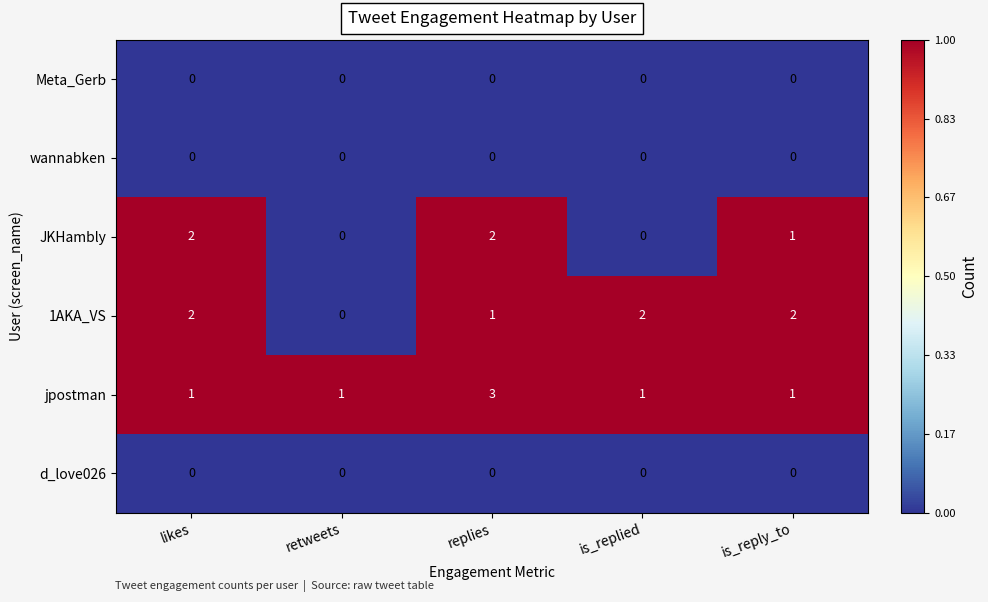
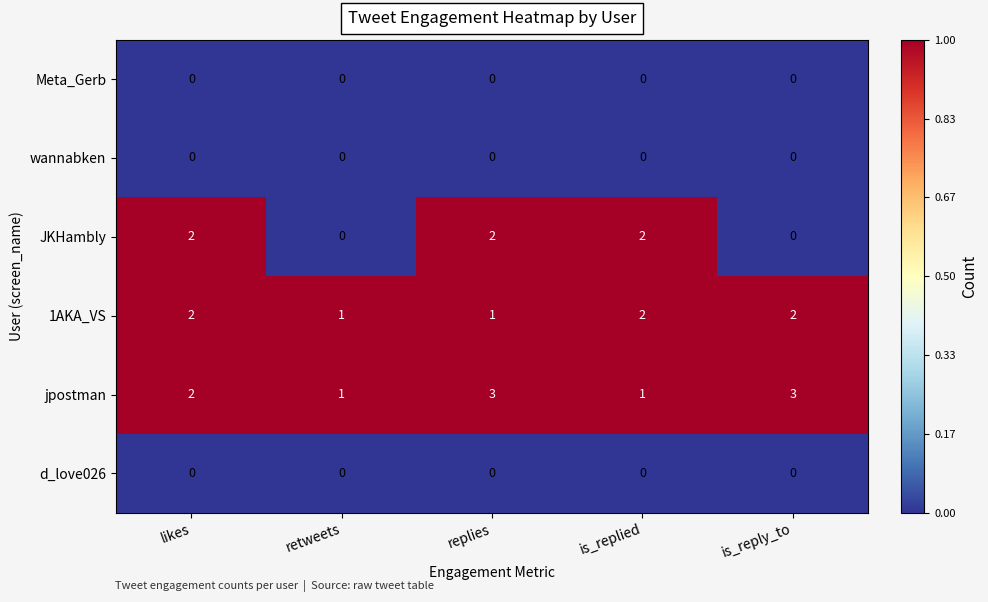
JKHambly, is_replied: 0 -> 2
JKHambly, is_reply_to: 1 -> 0
1AKA_VS, retweets: 0 -> 1
jpostman, likes: 1 -> 2
jpostman, is_reply_to: 1 -> 3
